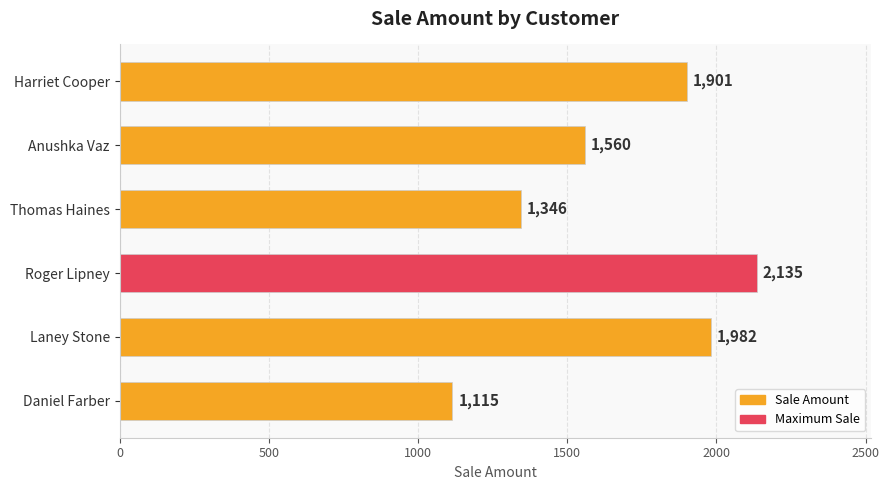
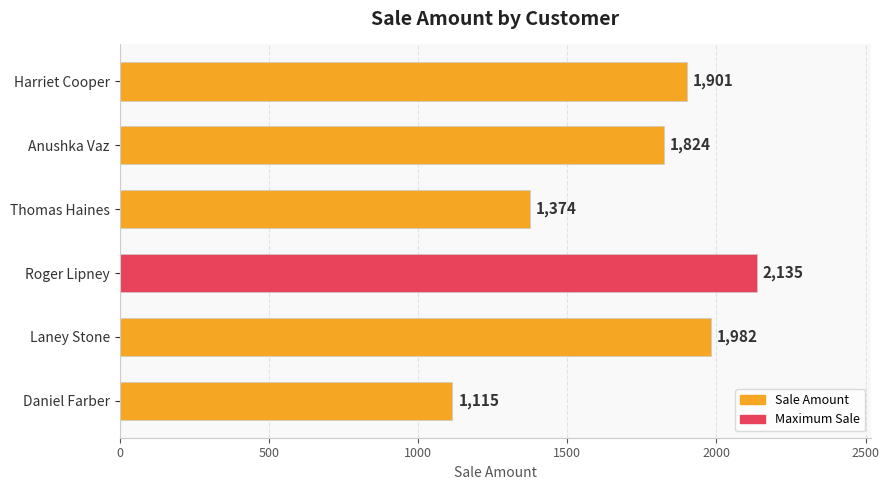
Anushka Vaz: 1,560 -> 1,824
Thomas Haines: 1,346 -> 1,374
